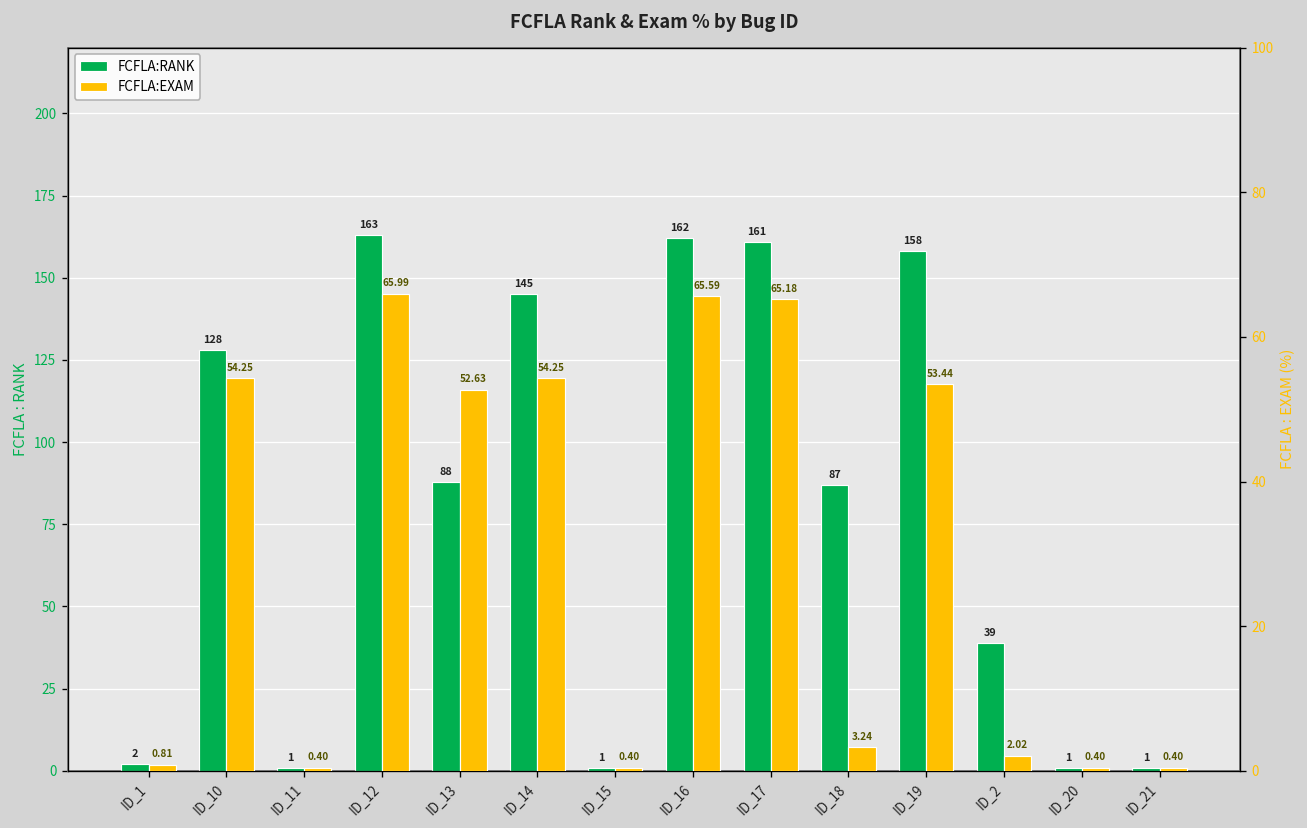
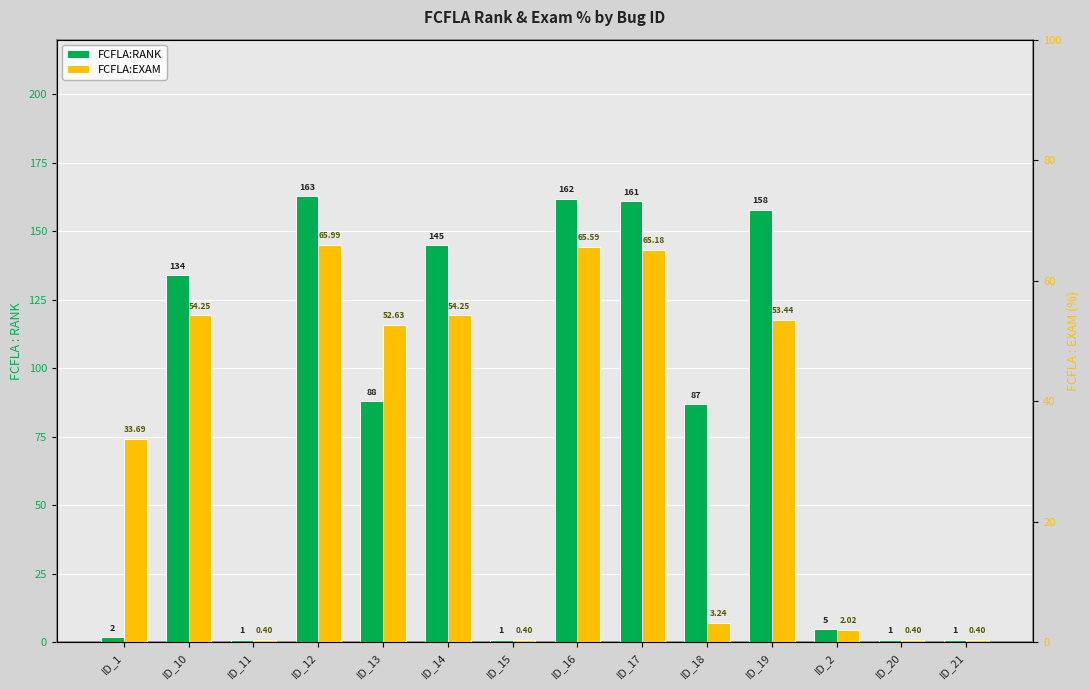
FCFLA:RANK, ID_10: 128 -> 134
FCFLA:RANK, ID_2: 39 -> 5
FCFLA:EXAM, ID_1: 0.81 -> 33.69
